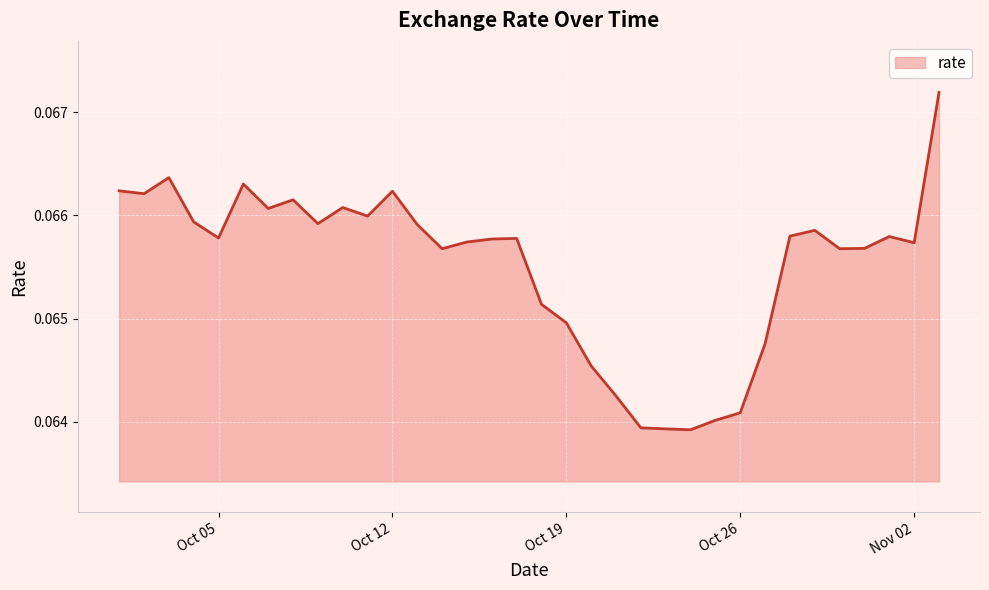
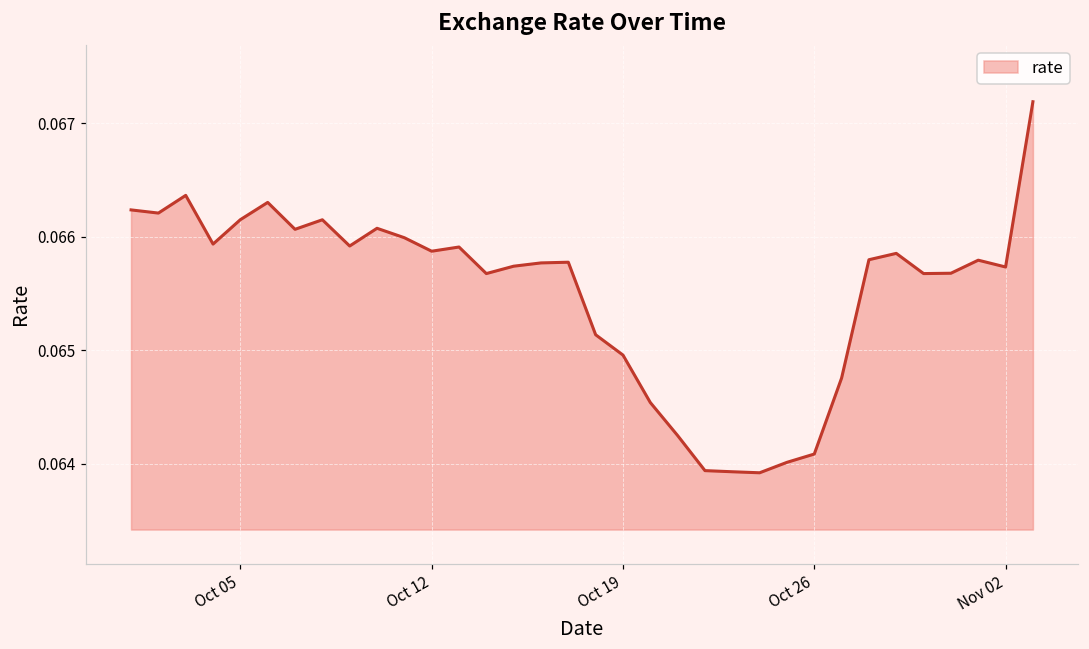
Oct 05: 0.06578 -> 0.06615
Oct 12: 0.06623 -> 0.06587
